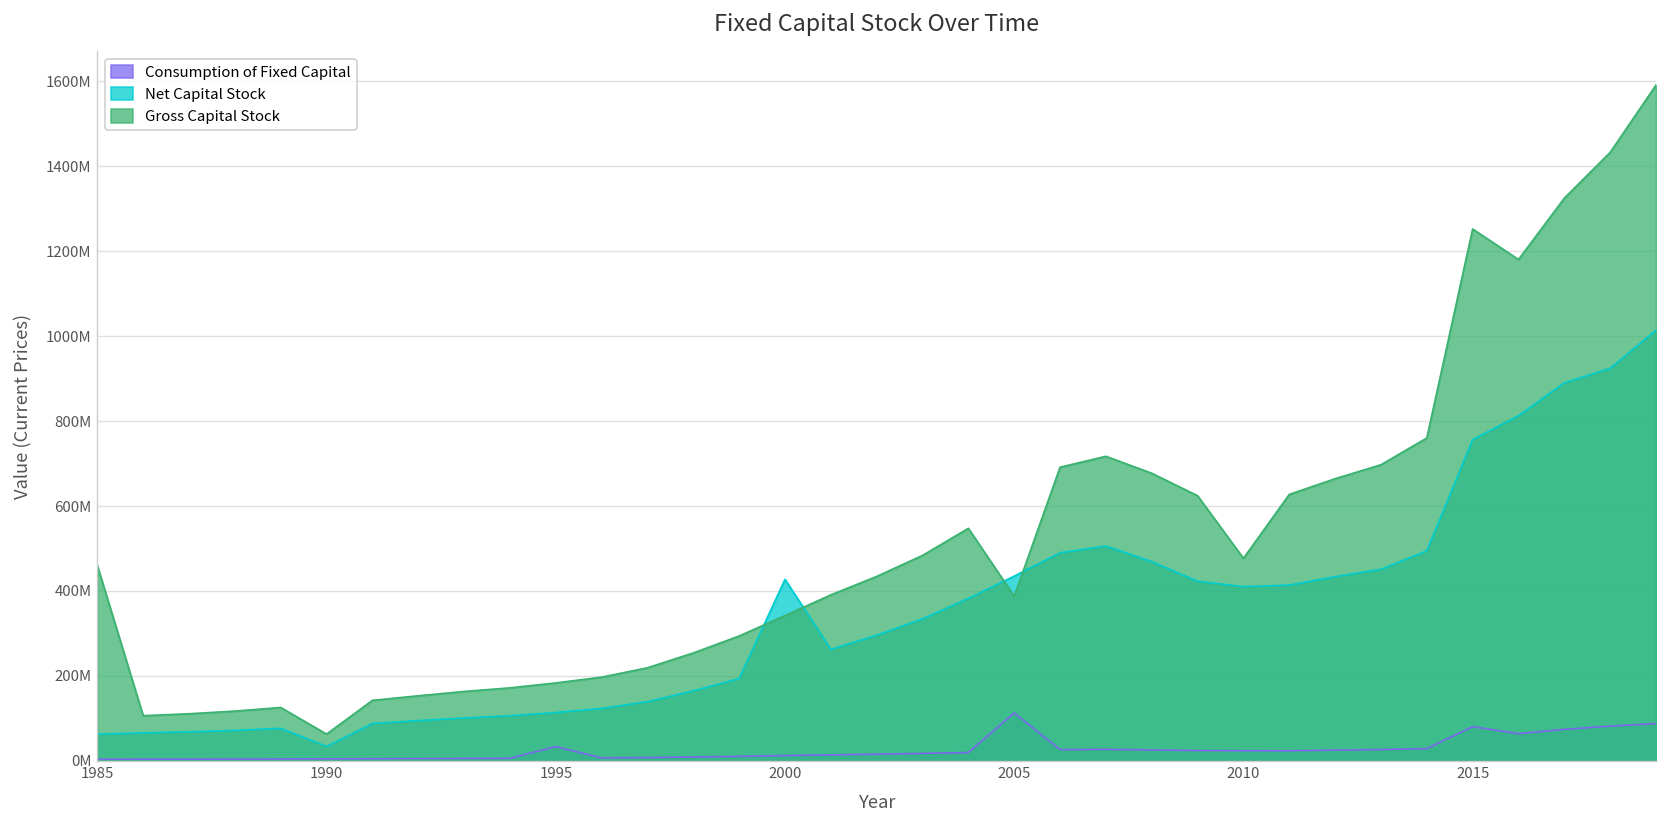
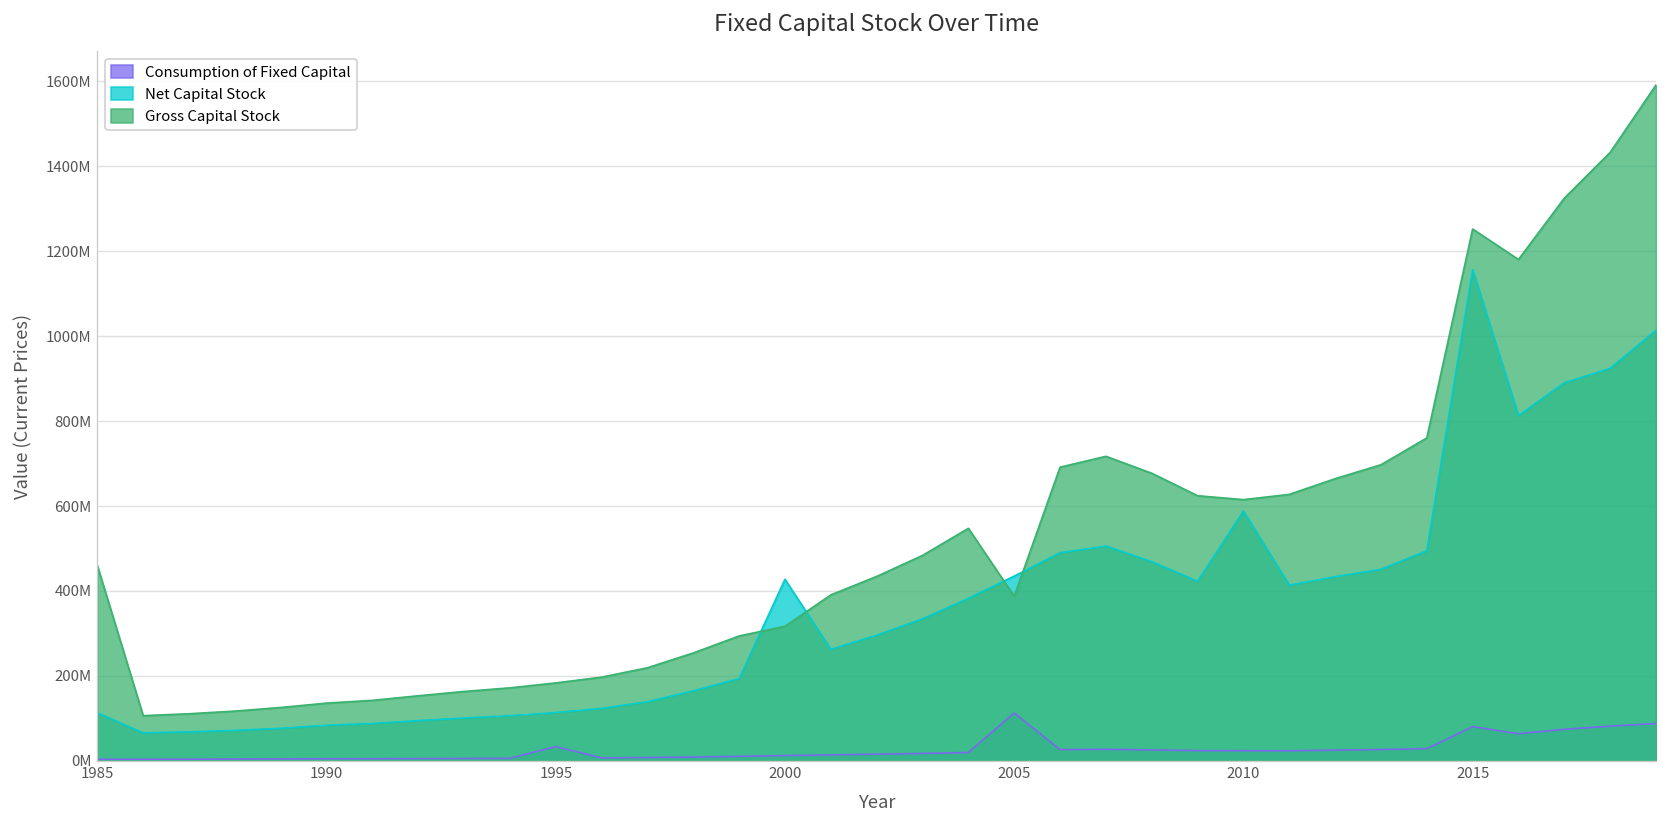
Net Capital Stock, 1985: 60000000 -> 110000000
Net Capital Stock, 1990: 30000000 -> 80000000
Gross Capital Stock, 1990: 60000000 -> 140000000
Gross Capital Stock, 2000: 340000000 -> 320000000
Net Capital Stock, 2010: 410000000 -> 590000000
Gross Capital Stock, 2010: 480000000 -> 620000000
Net Capital Stock, 2015: 760000000 -> 1160000000
